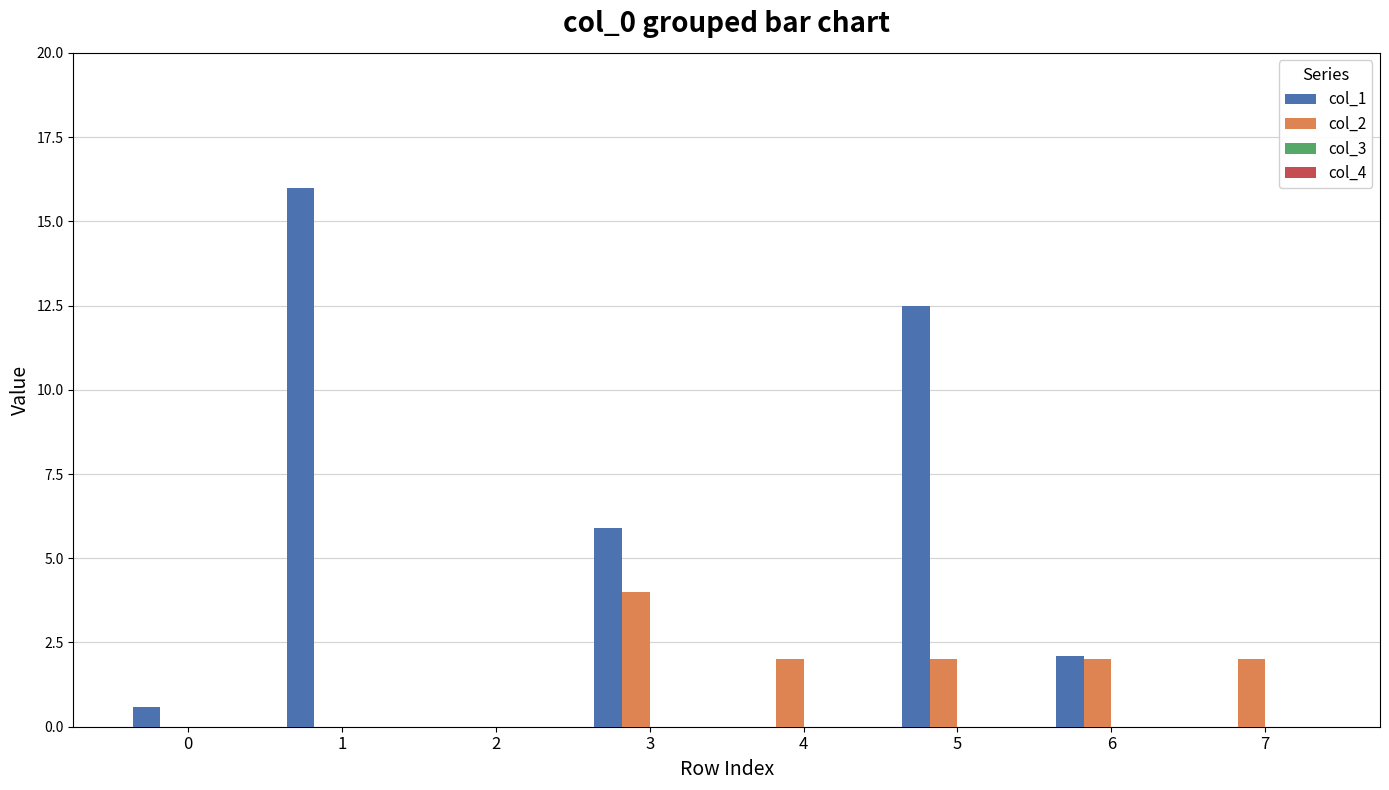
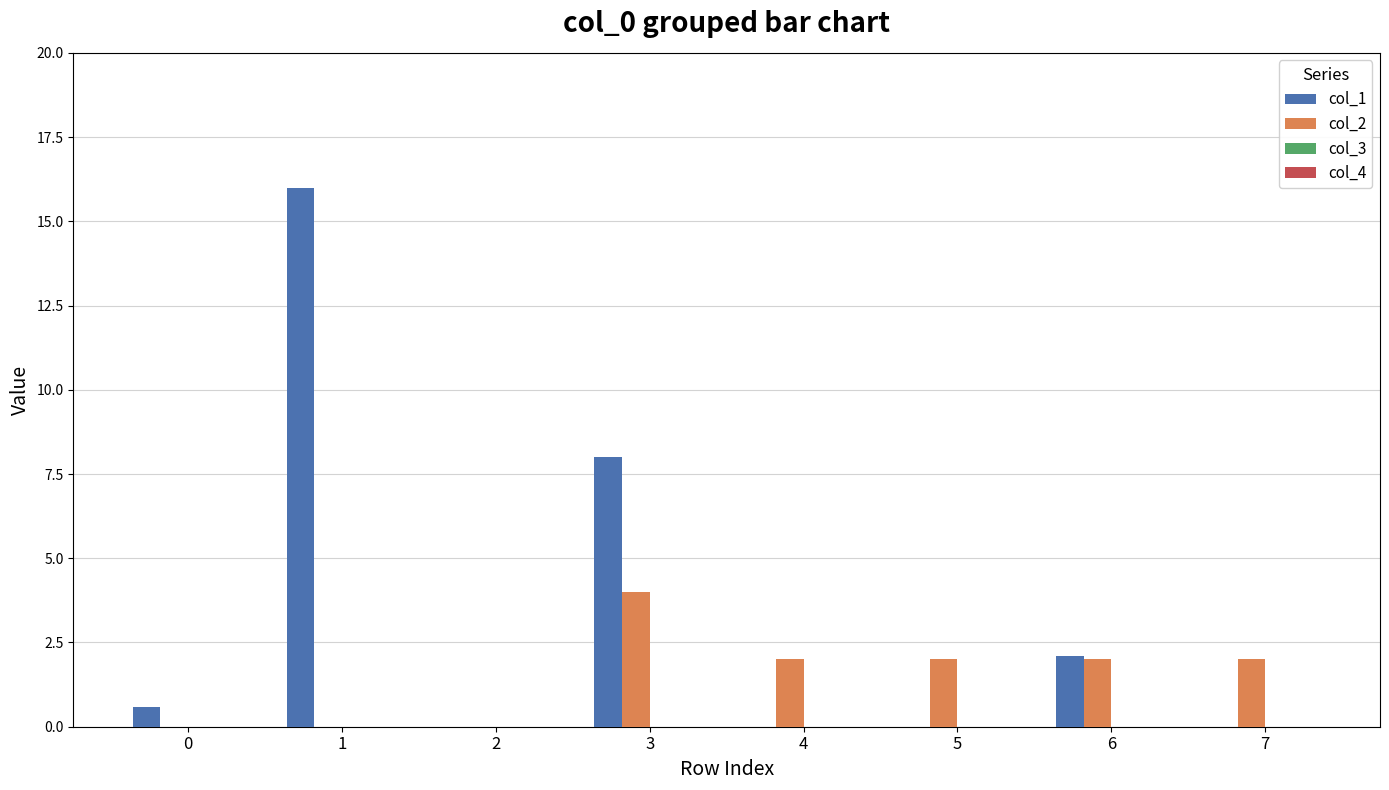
col_1, 3: 5.9 -> 8.0
col_1, 5: 12.5 -> 0.0
